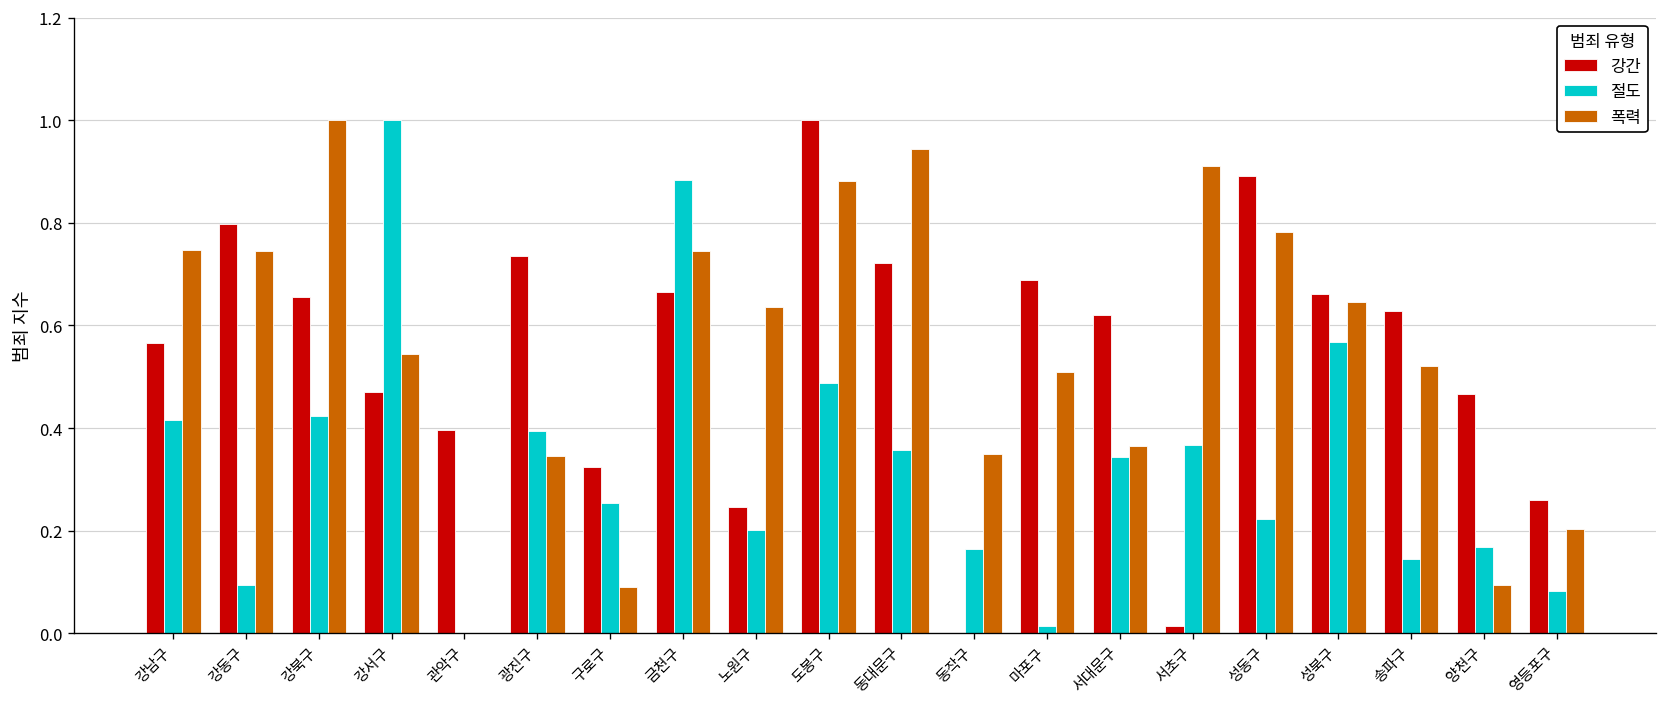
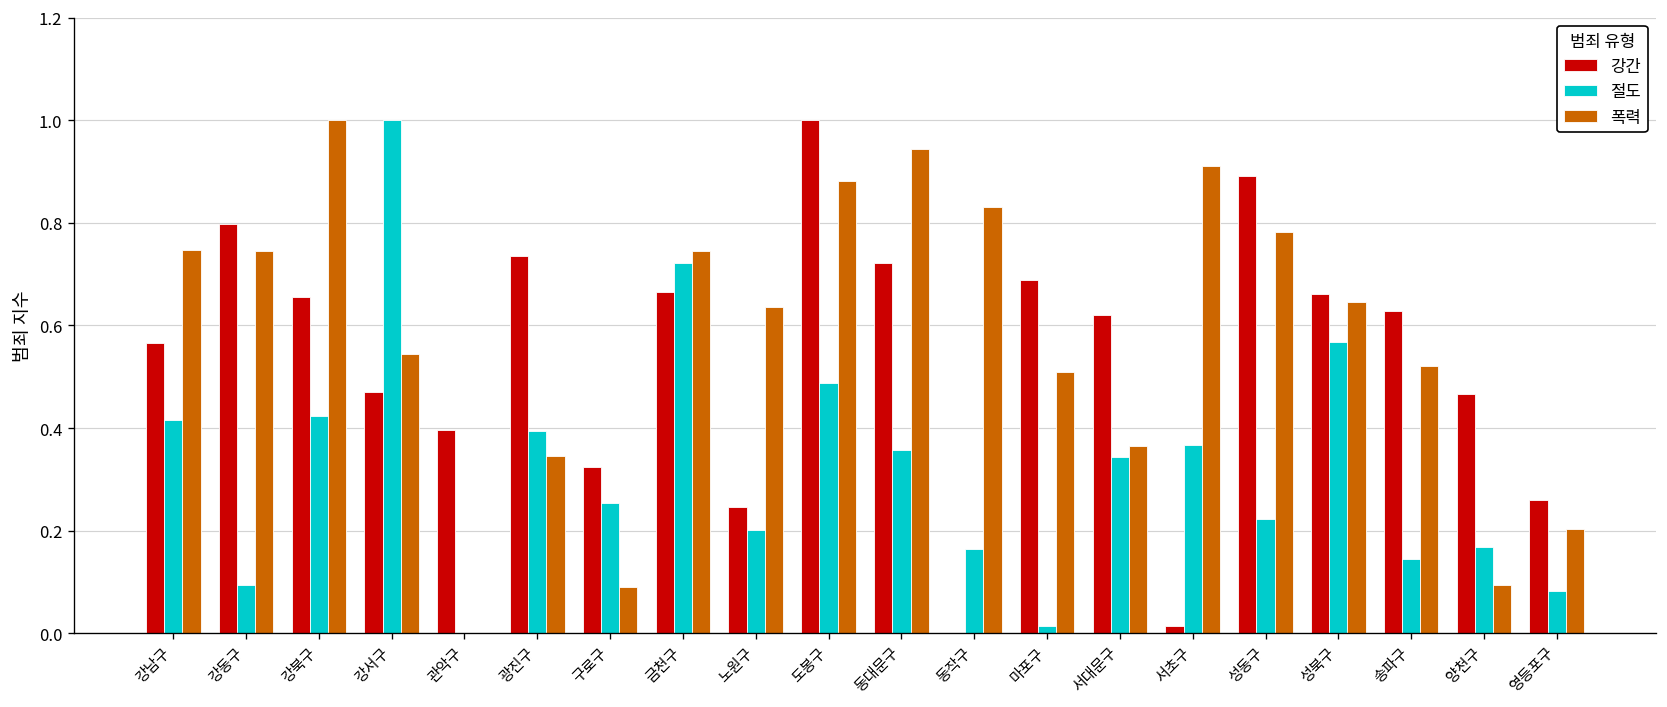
절도, 금천구: 0.88 -> 0.72
폭력, 동작구: 0.35 -> 0.83
